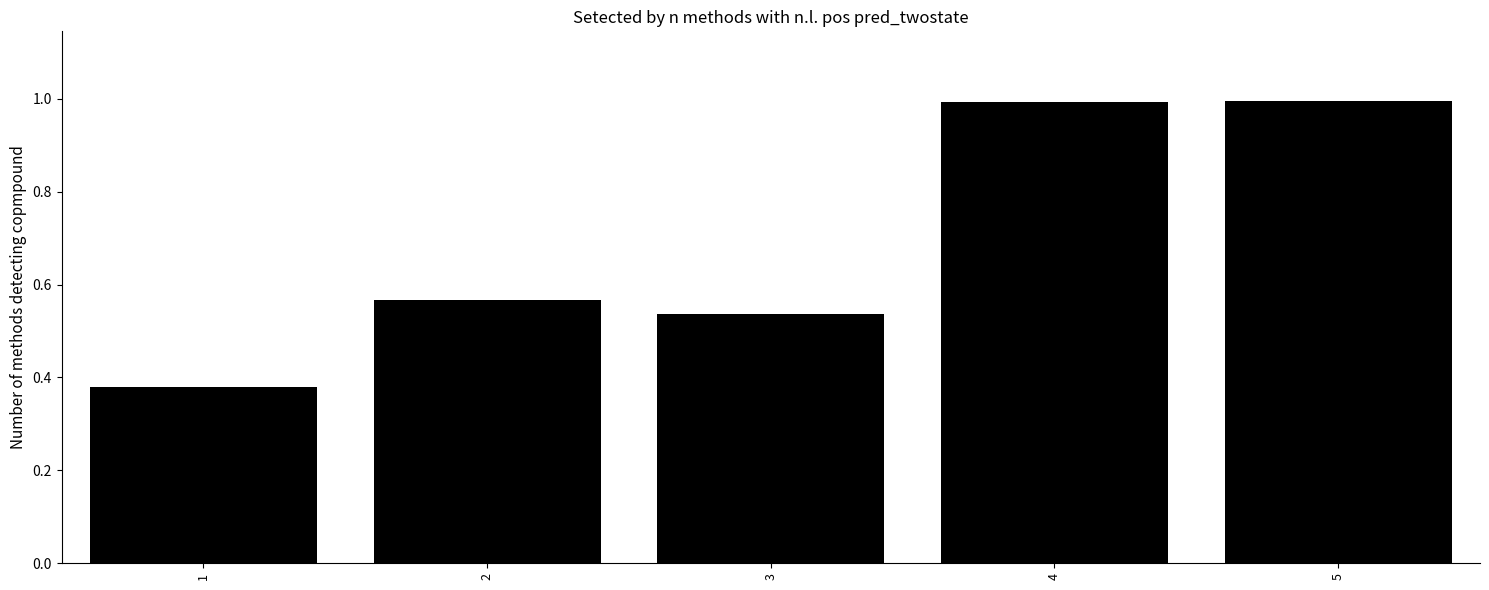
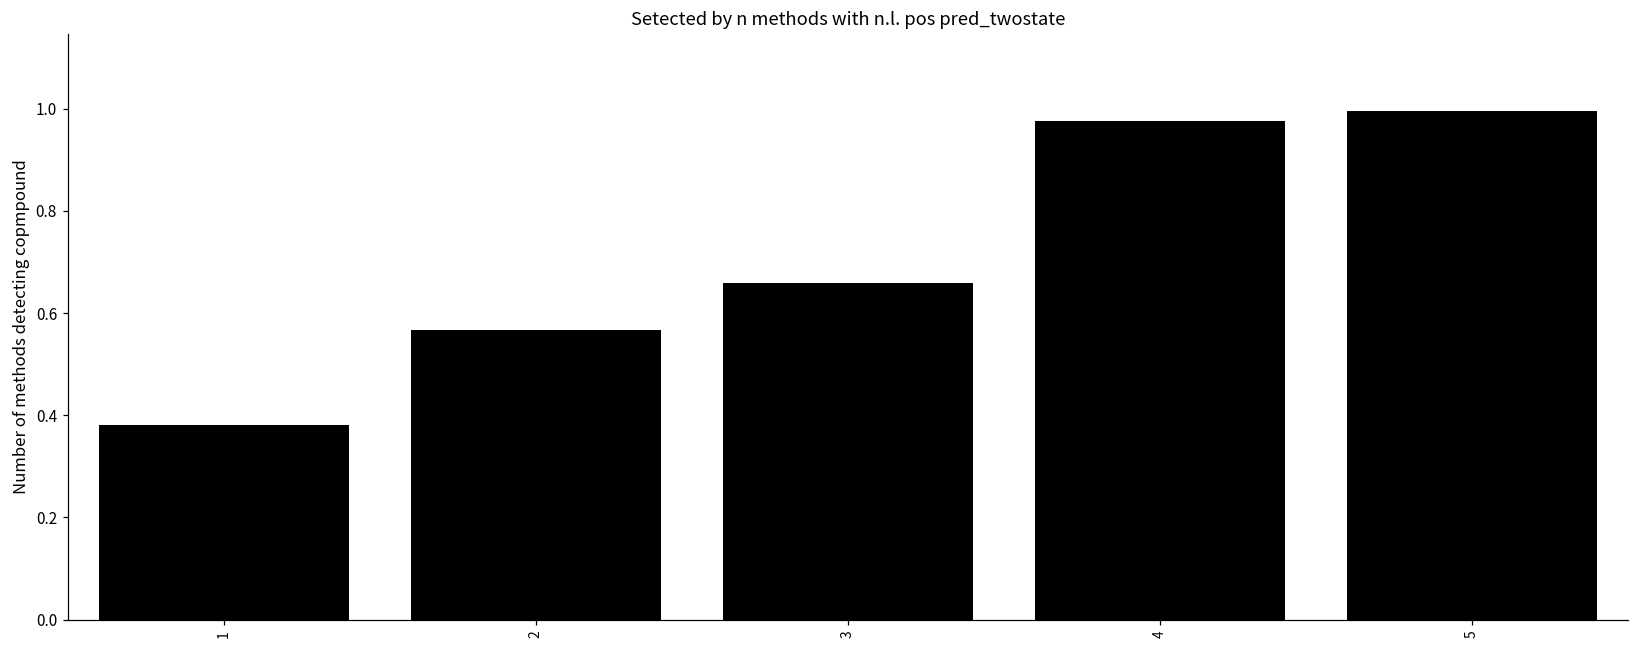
3: 0.54 -> 0.66
4: 0.99 -> 0.97
